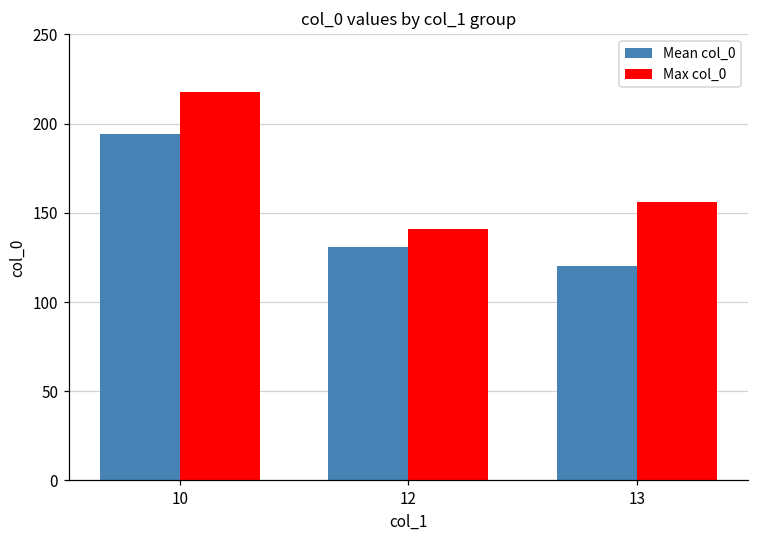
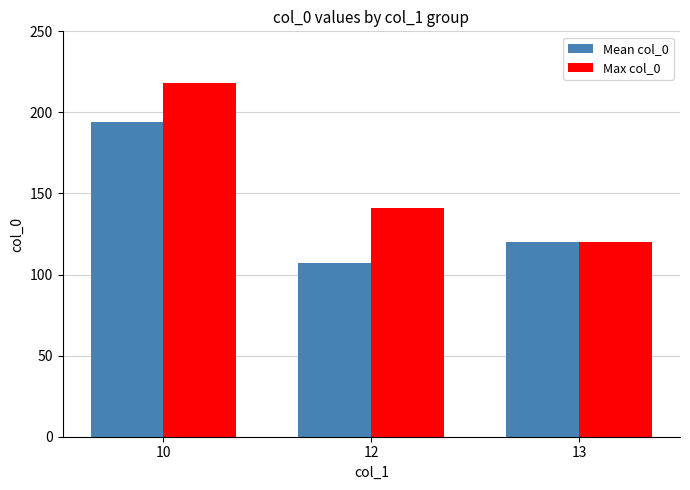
Mean col_0, 12: 131 -> 107
Max col_0, 13: 156 -> 120
